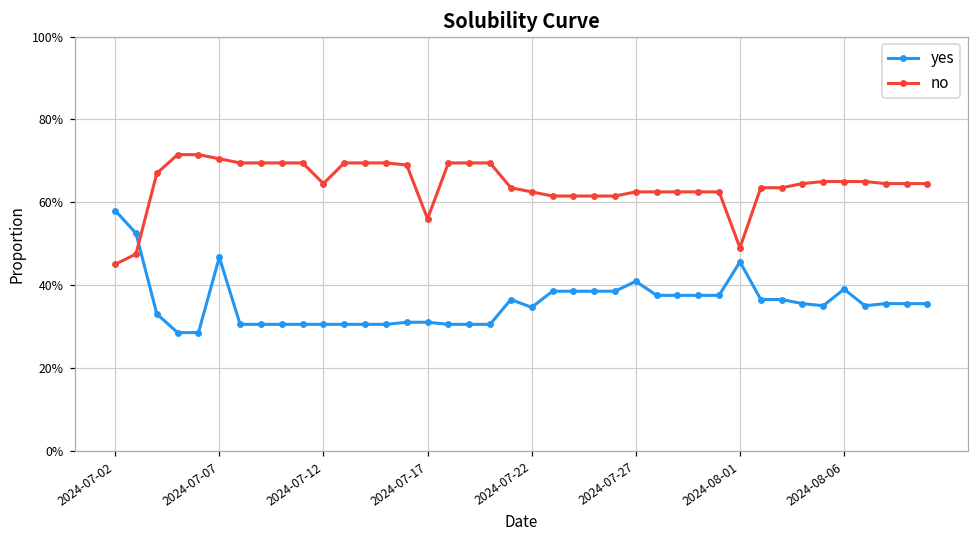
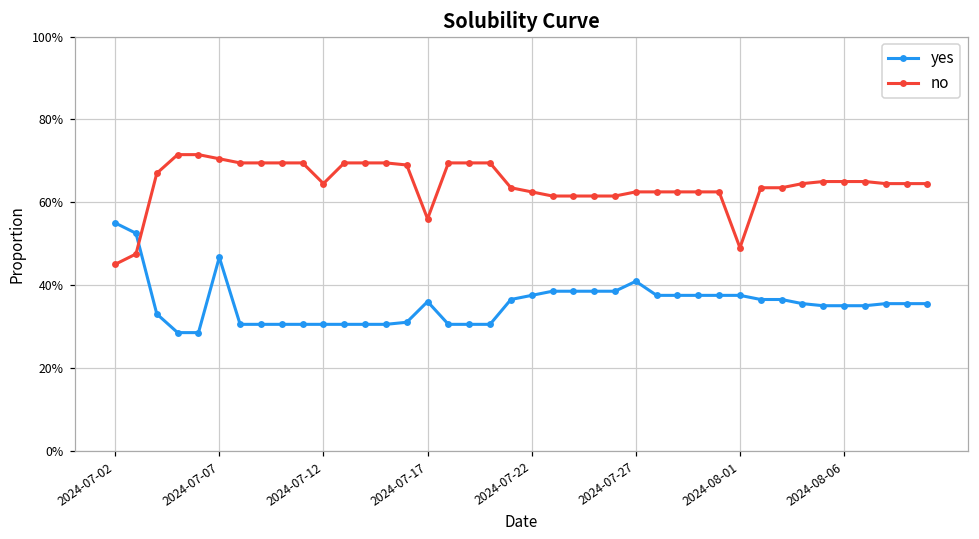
yes, 2024-07-02: 58% -> 55%
yes, 2024-07-17: 31% -> 36%
yes, 2024-07-22: 35% -> 38%
yes, 2024-08-01: 46% -> 38%
yes, 2024-08-06: 39% -> 35%
